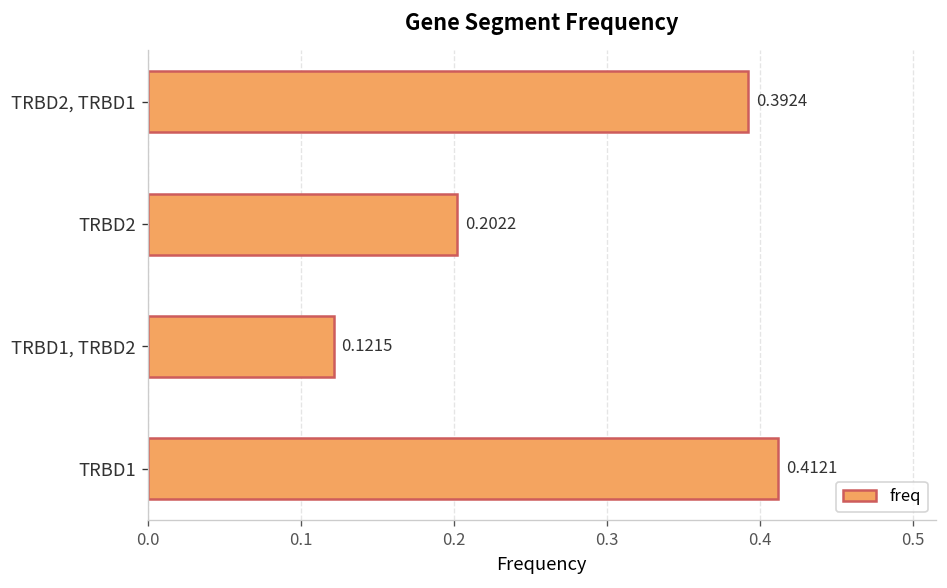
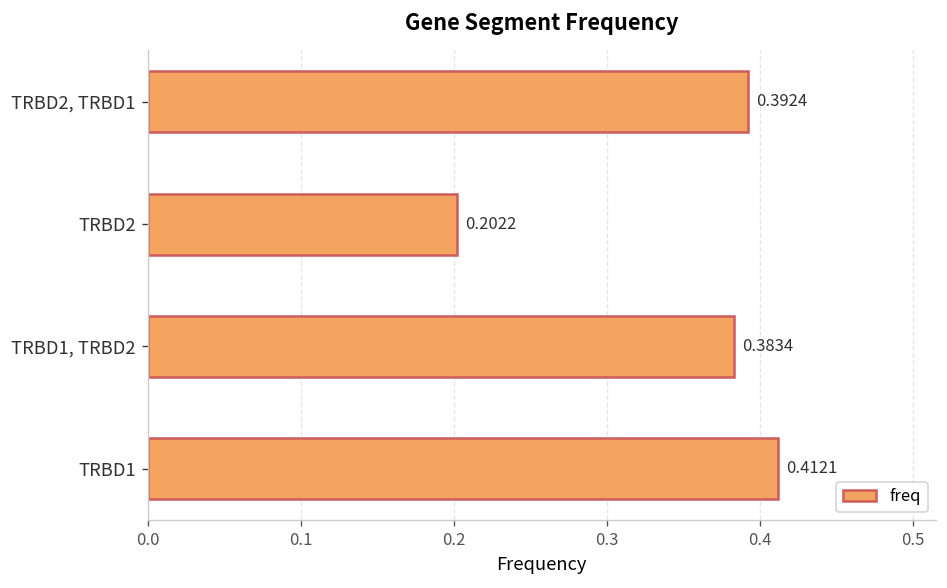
TRBD1, TRBD2: 0.1215 -> 0.3834
